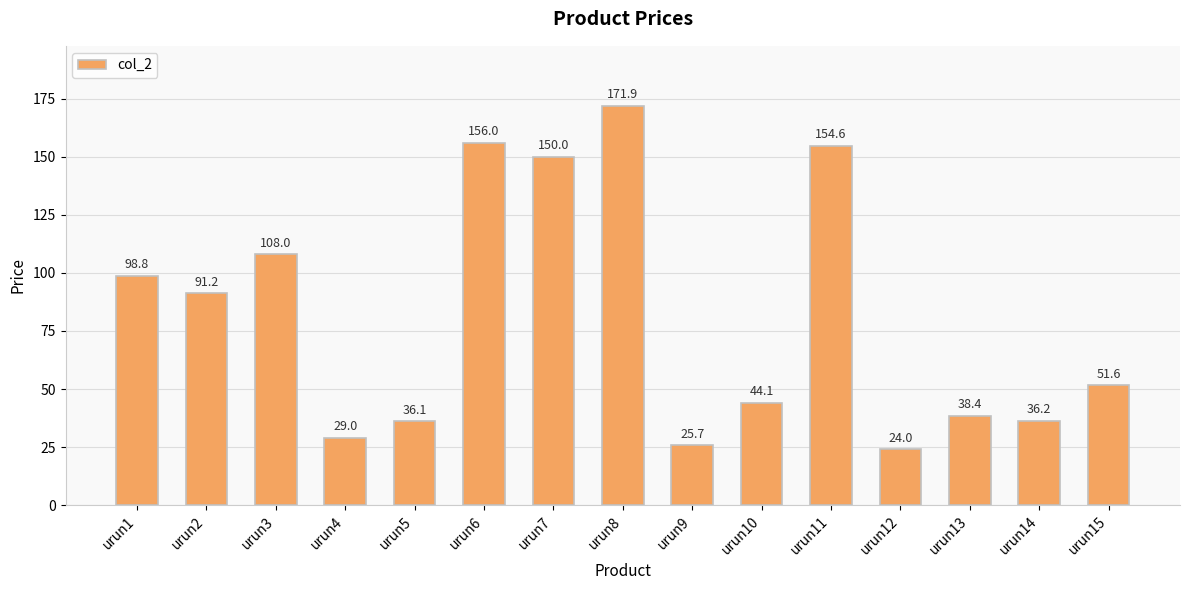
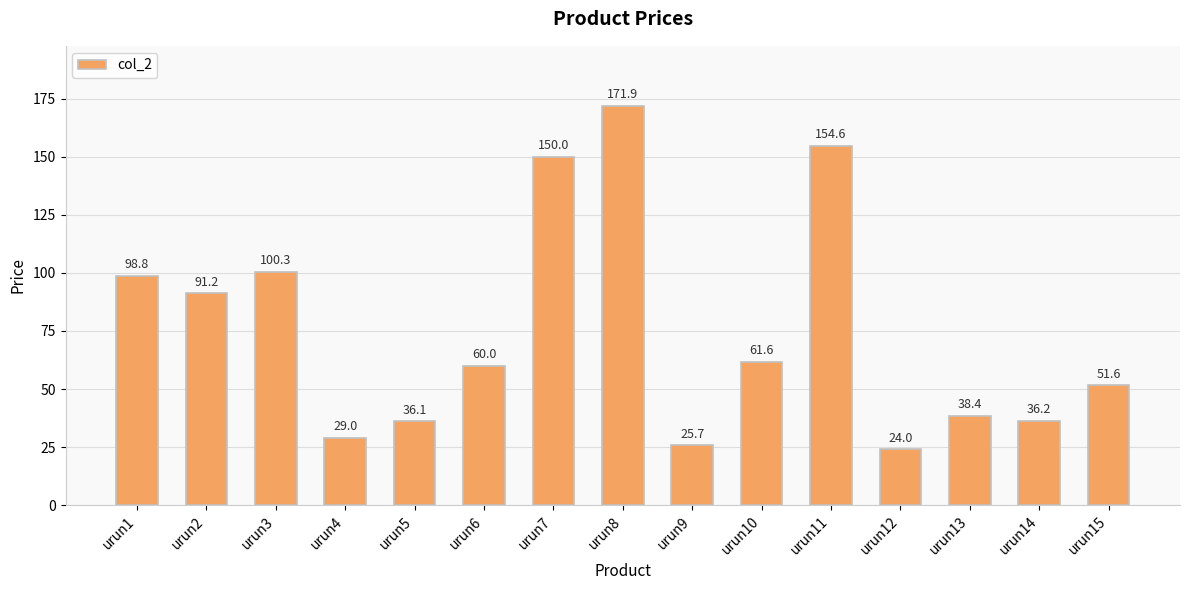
urun3: 108.0 -> 100.3
urun6: 156.0 -> 60.0
urun10: 44.1 -> 61.6
